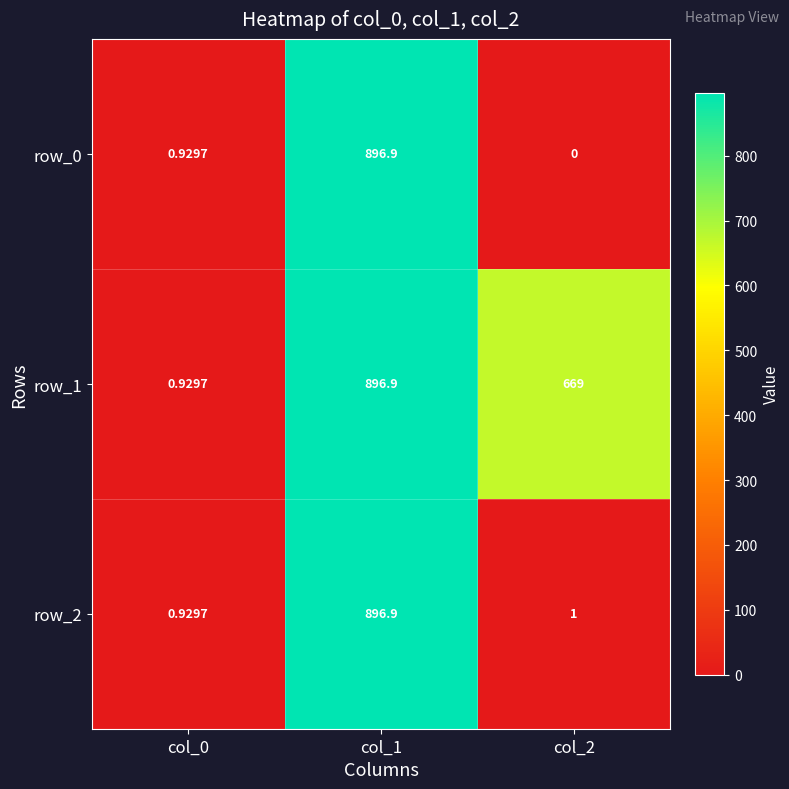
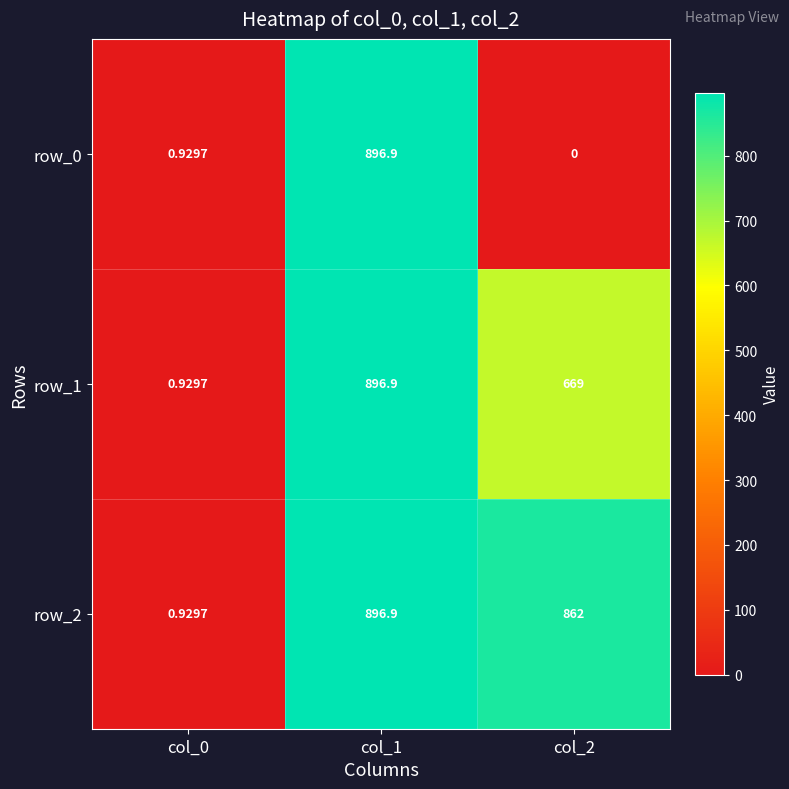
row_2, col_2: 1 -> 862
